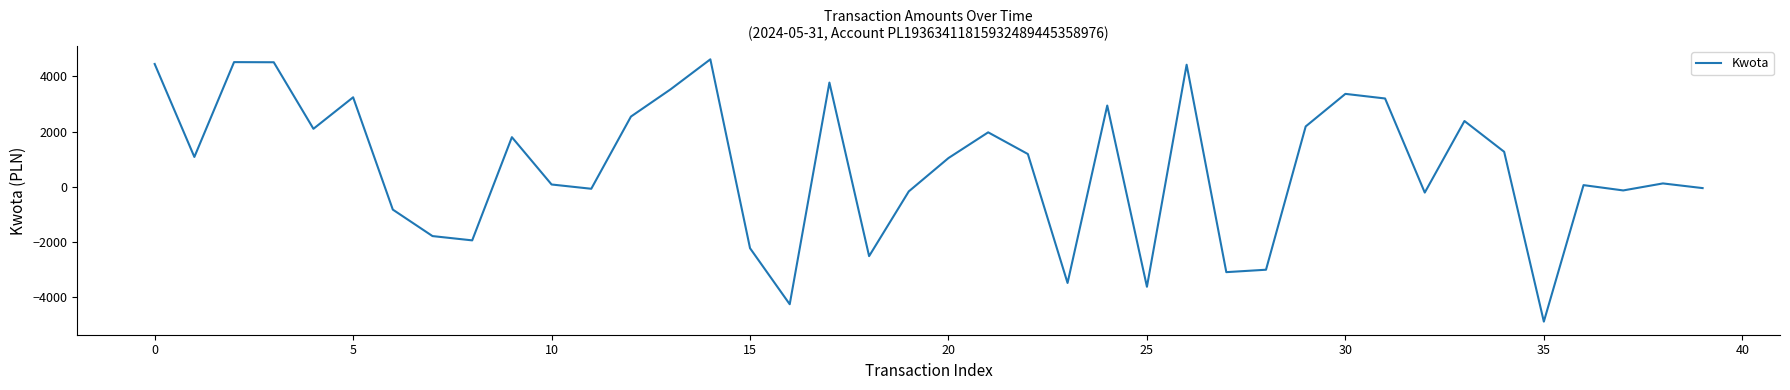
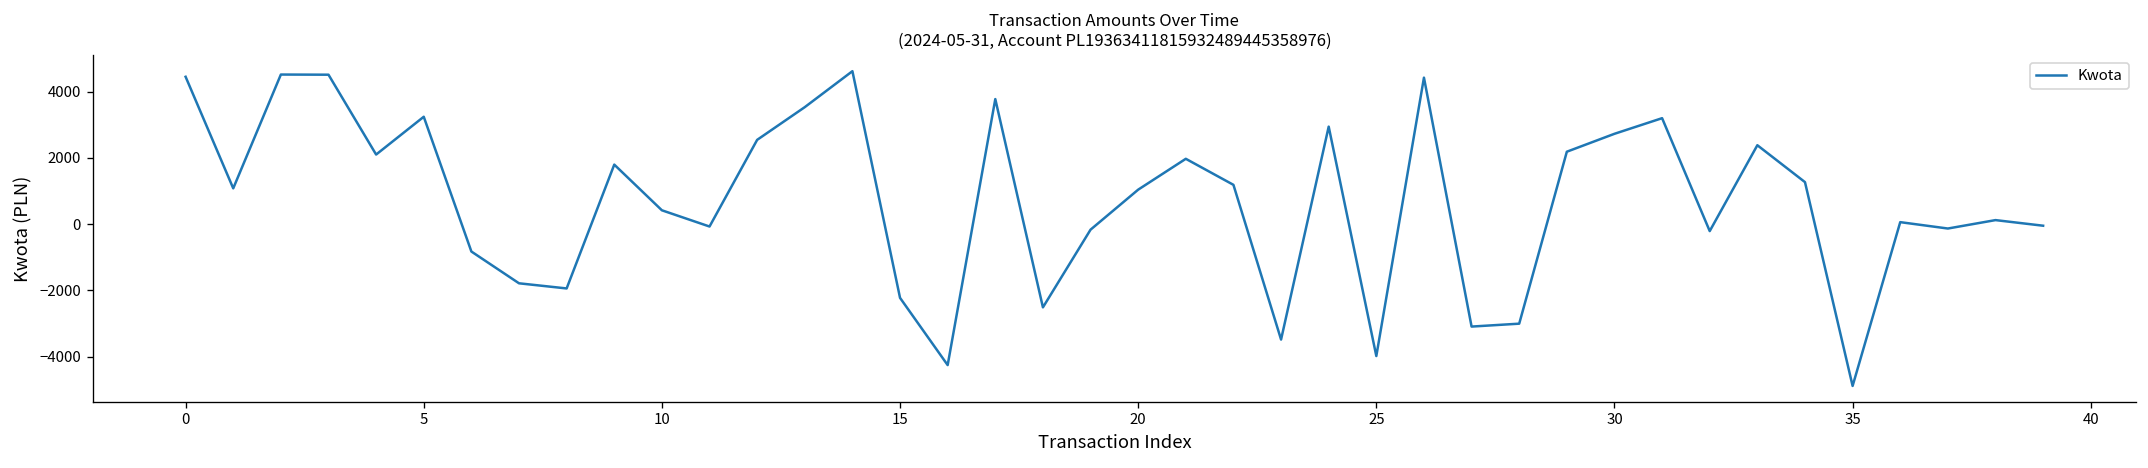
10: 100 -> 400
25: -3600 -> -4000
30: 3400 -> 2700
